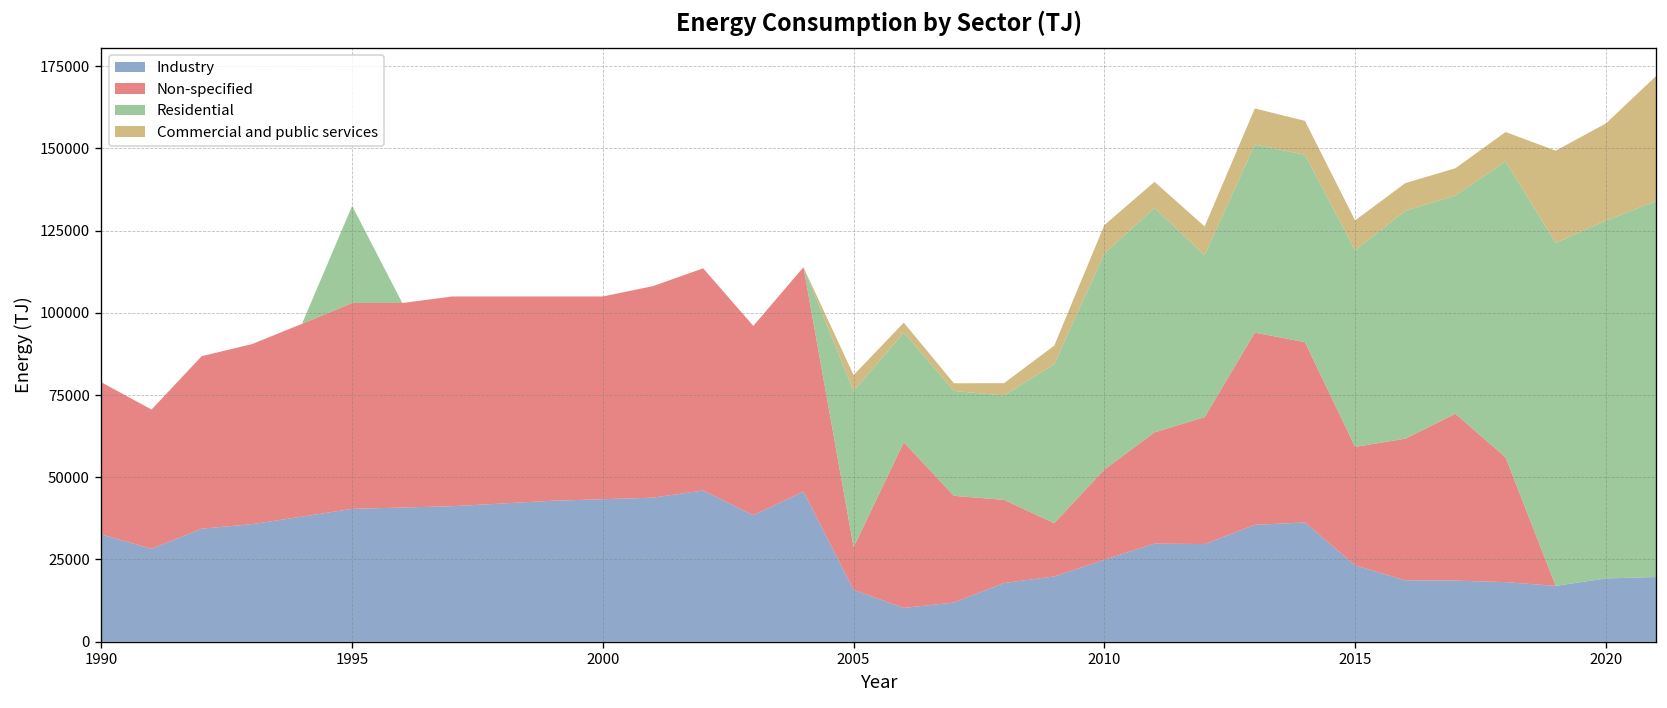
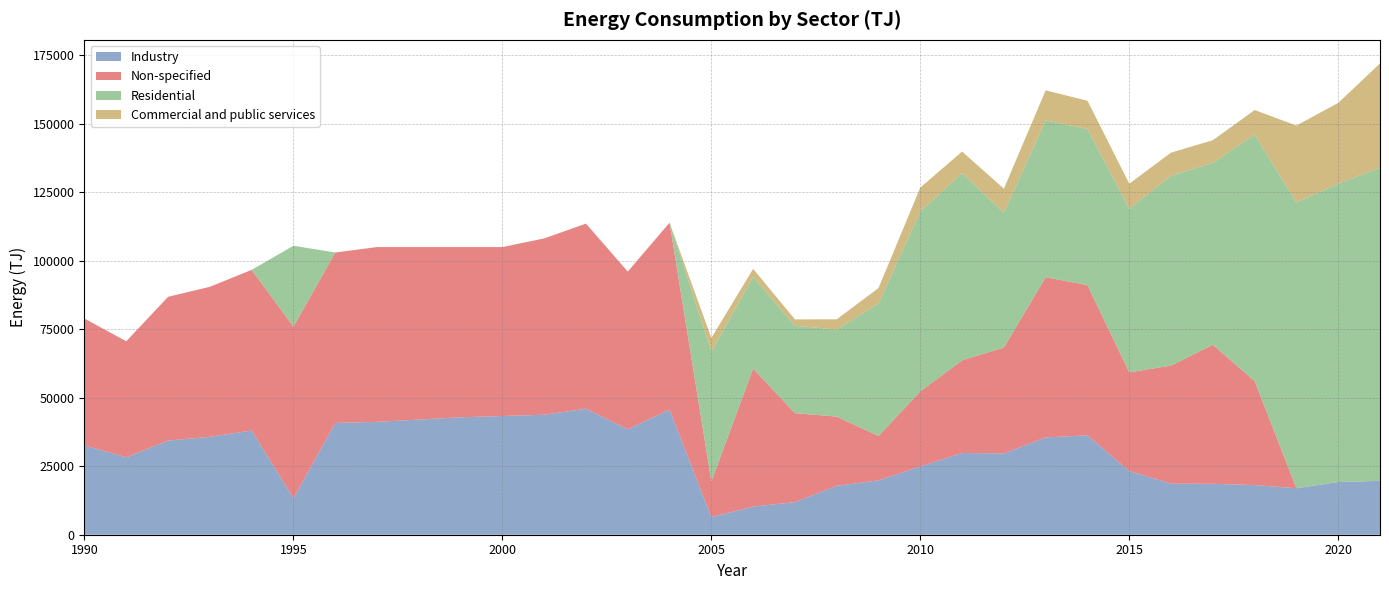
Industry, 1995: 40000 -> 13000
Industry, 2005: 16000 -> 6000
